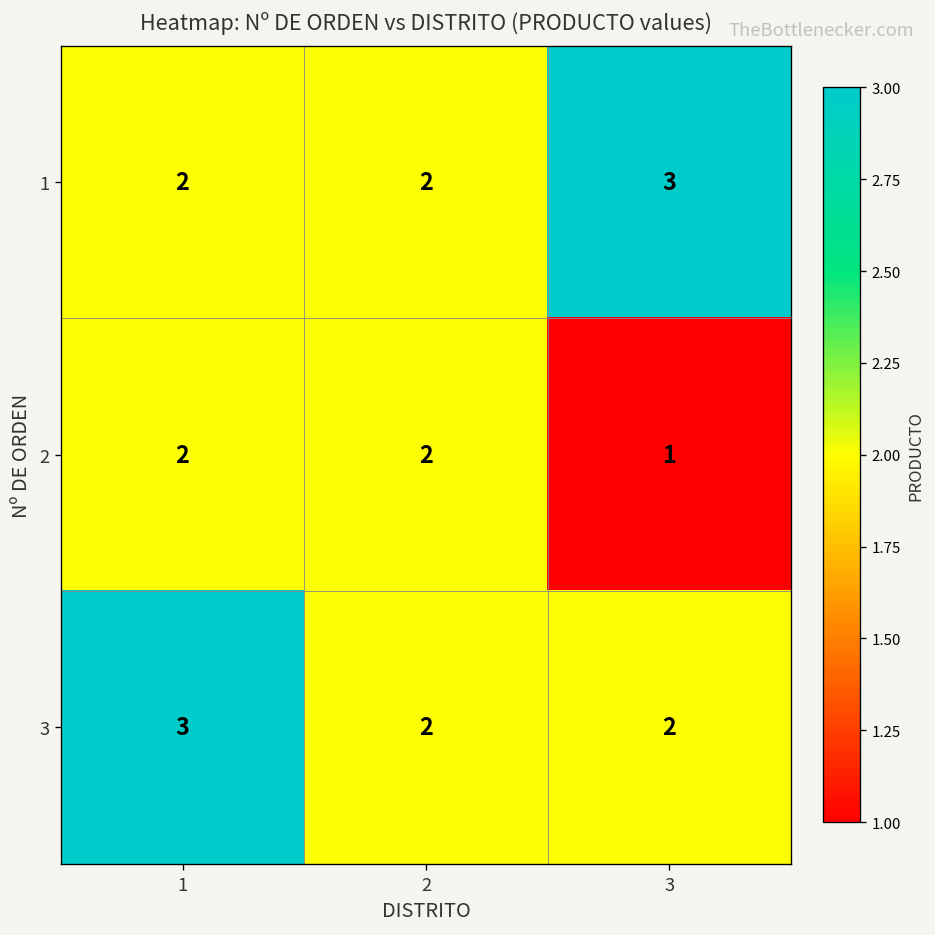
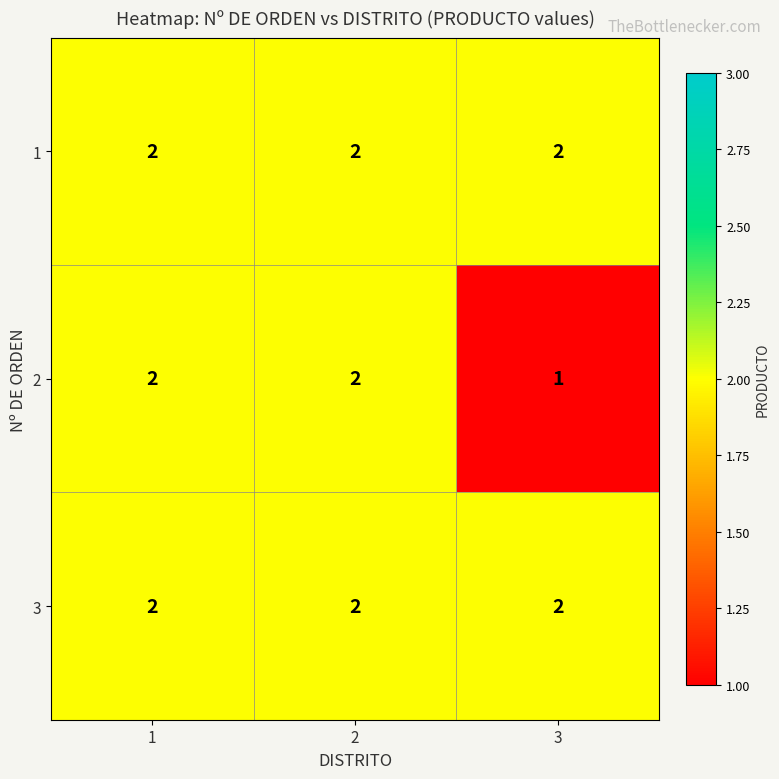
1, 3: 3 -> 2
3, 1: 3 -> 2
